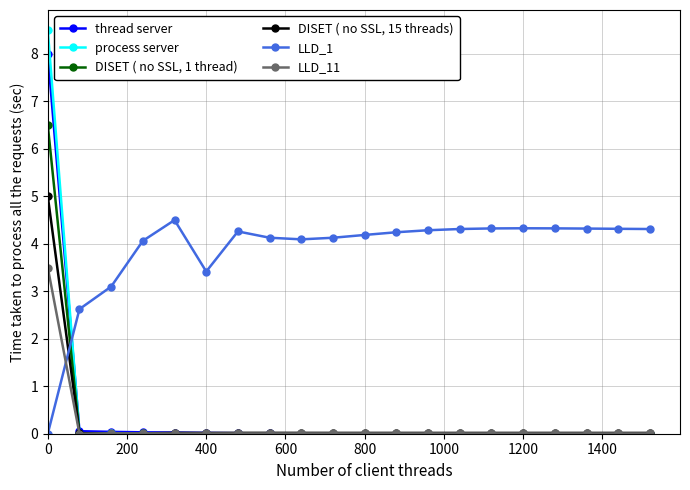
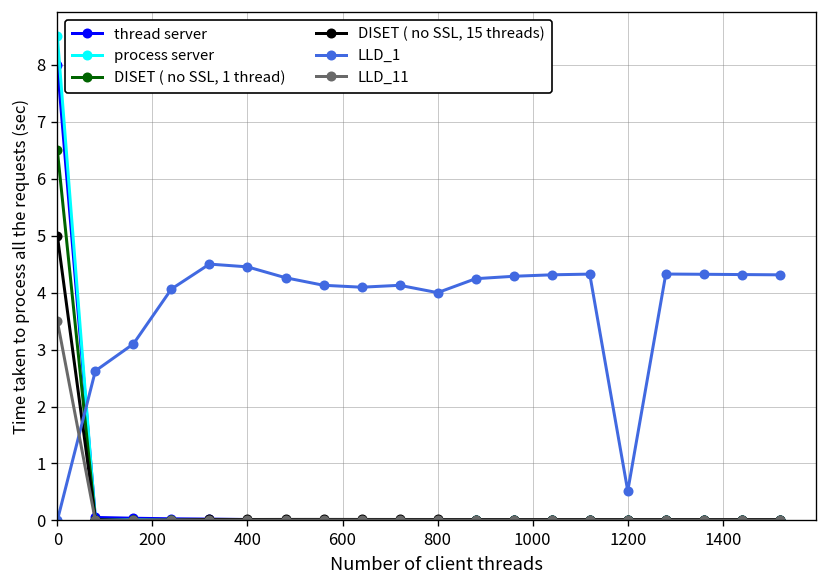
LLD_1, 400: 3.4 -> 4.5
LLD_1, 800: 4.2 -> 4.0
LLD_1, 1200: 4.3 -> 0.5
